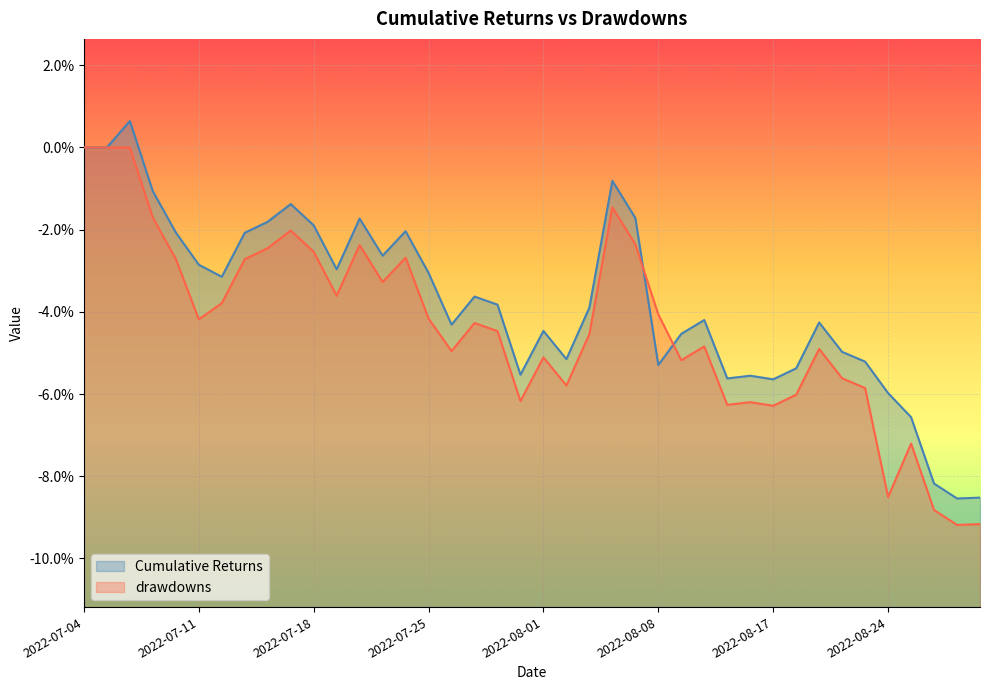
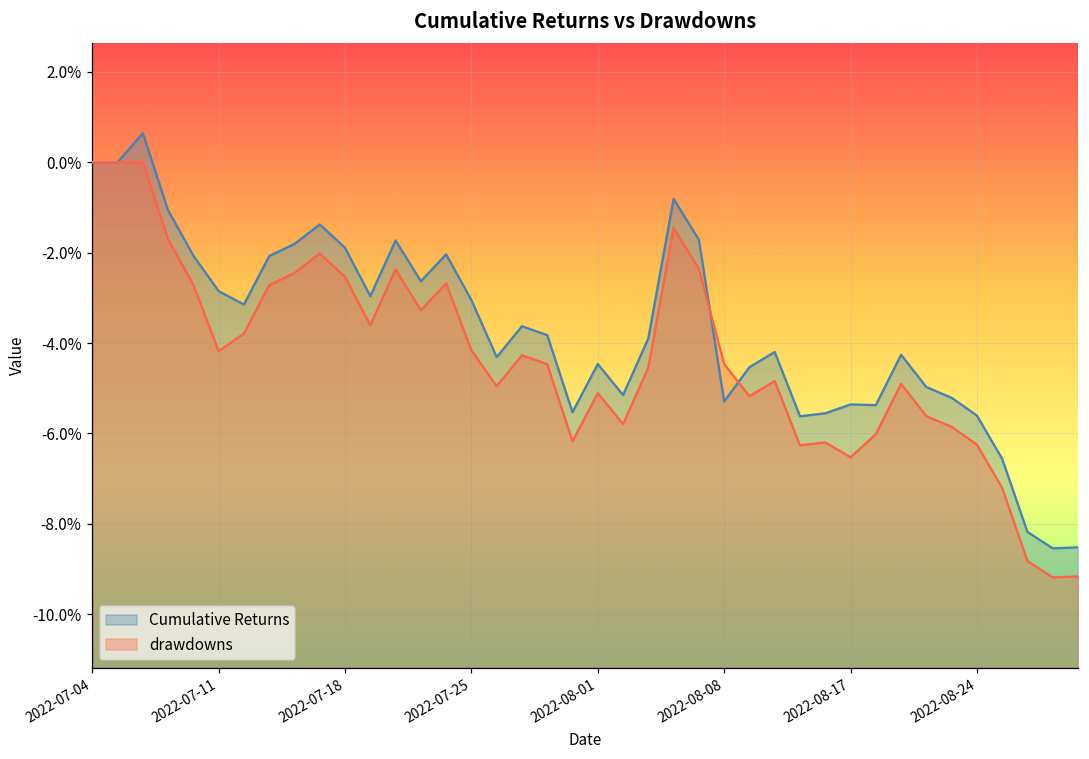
drawdowns, 2022-08-08: -4.1% -> -4.5%
Cumulative Returns, 2022-08-17: -5.6% -> -5.4%
drawdowns, 2022-08-17: -6.3% -> -6.5%
Cumulative Returns, 2022-08-24: -6.0% -> -5.6%
drawdowns, 2022-08-24: -8.5% -> -6.2%
